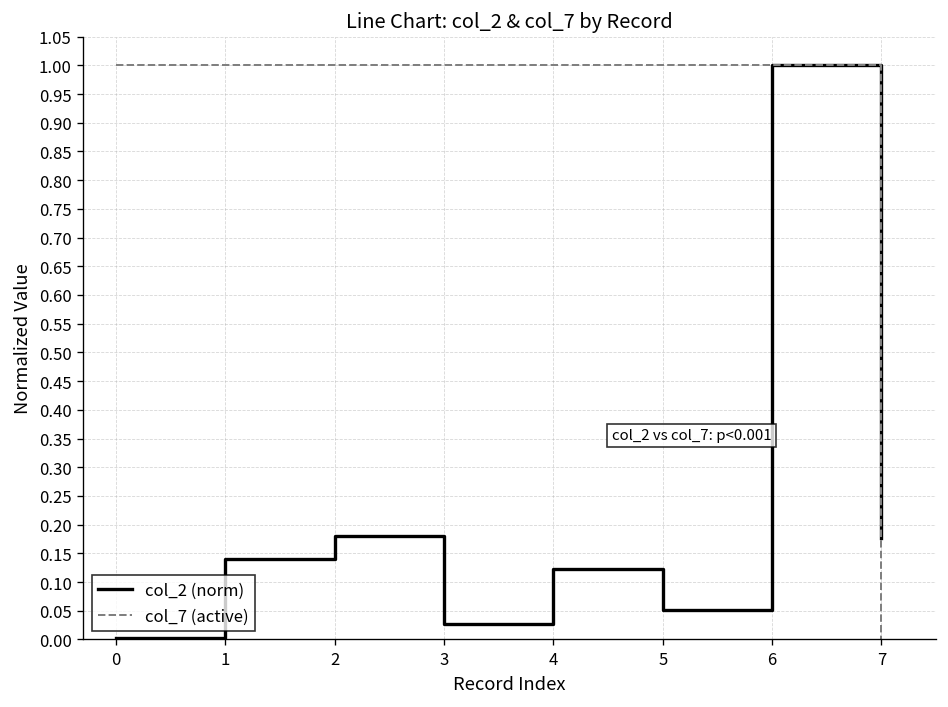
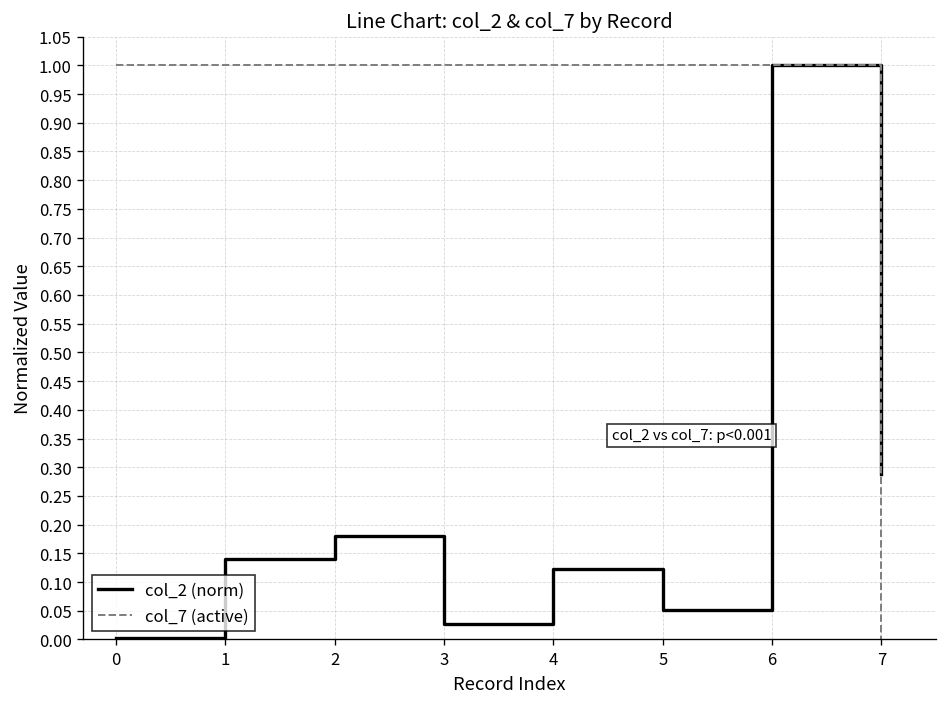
col_2 (norm), 7: 0.18 -> 0.29
